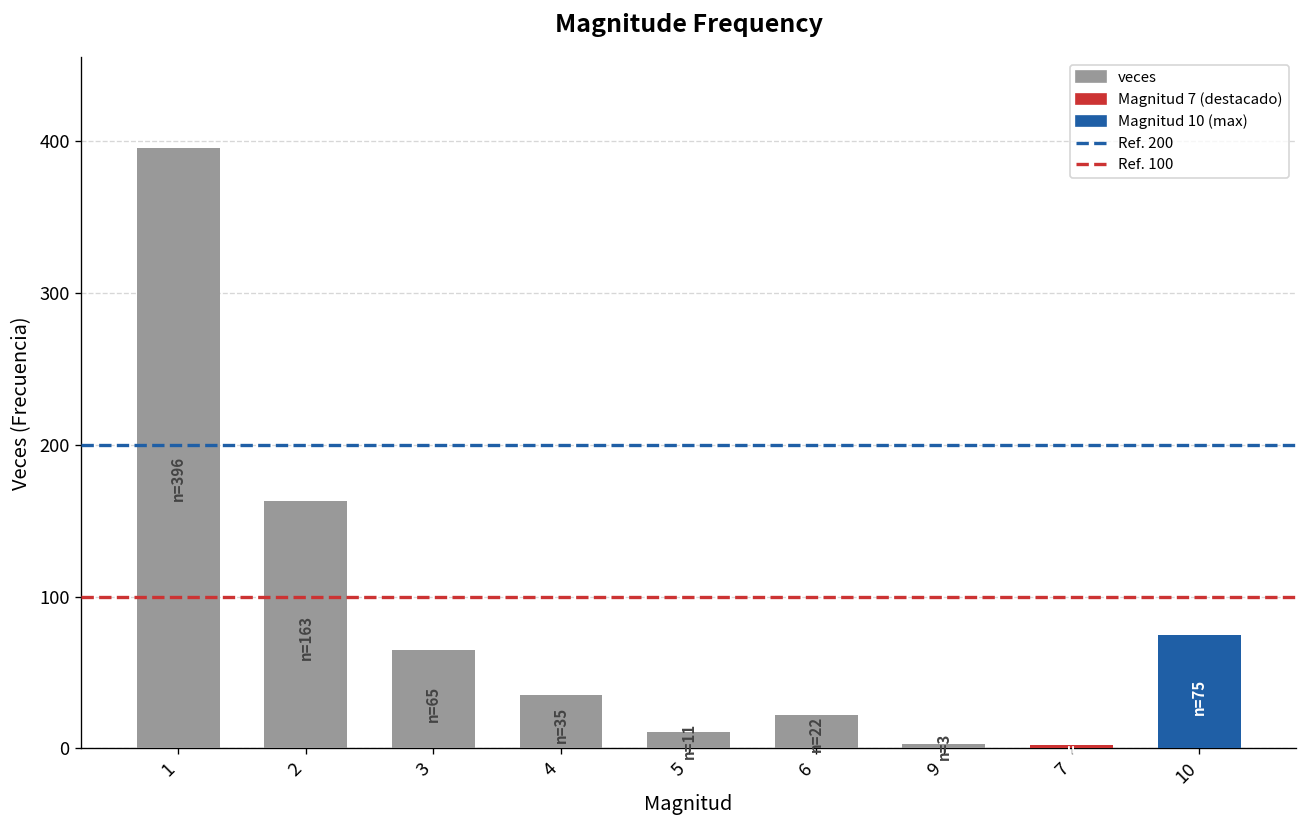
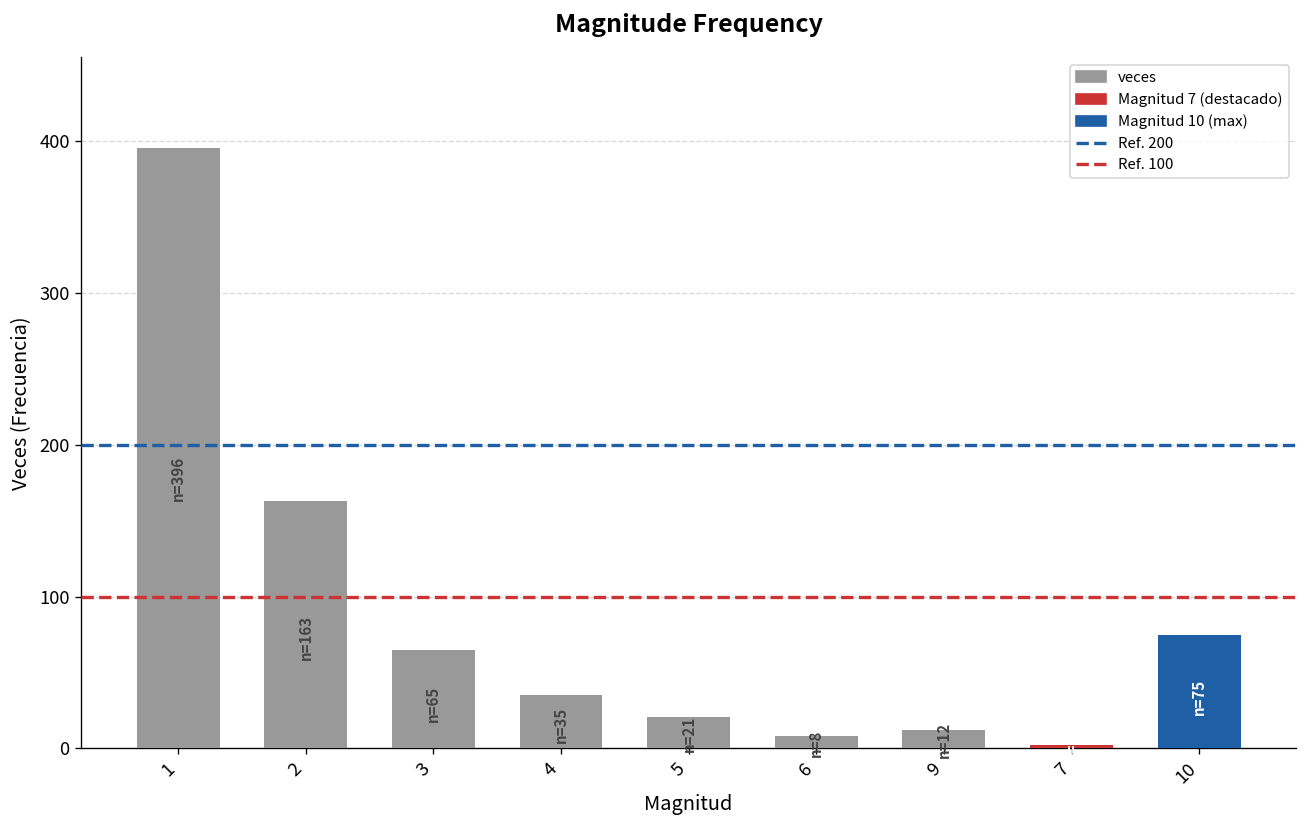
5: 11 -> 21
6: 22 -> 8
9: 3 -> 12
